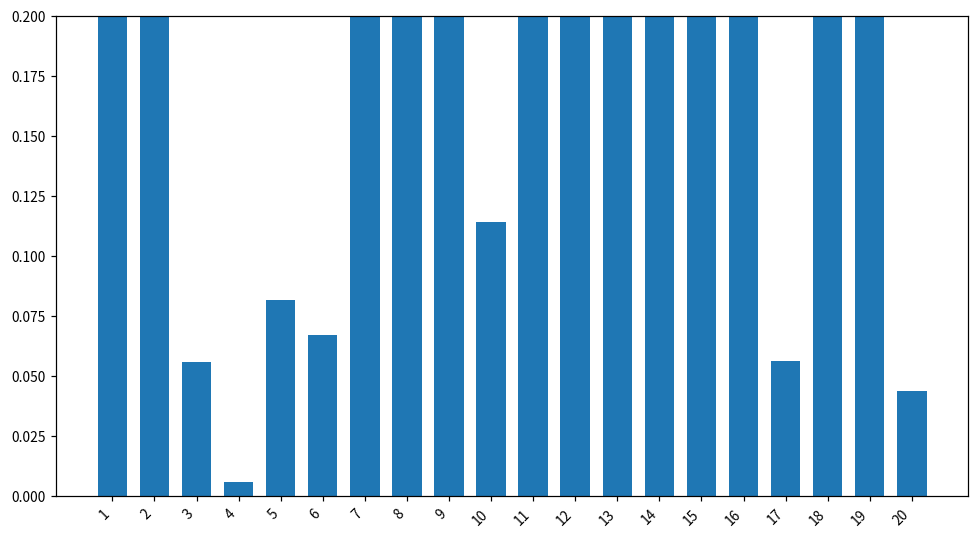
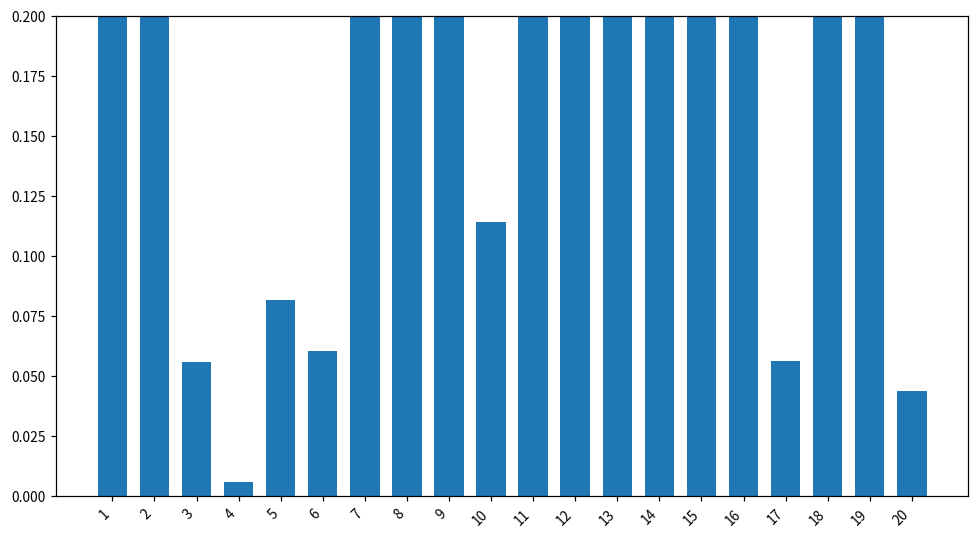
6: 0.067 -> 0.061
